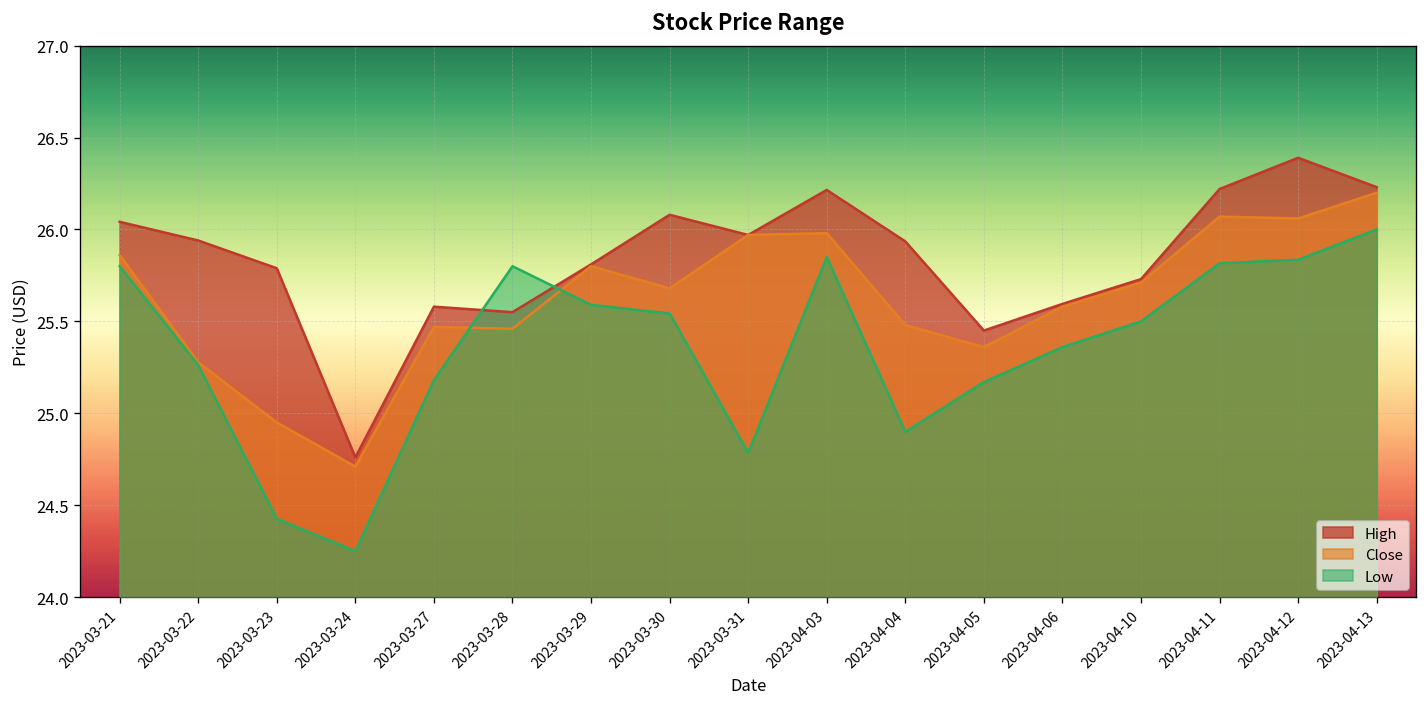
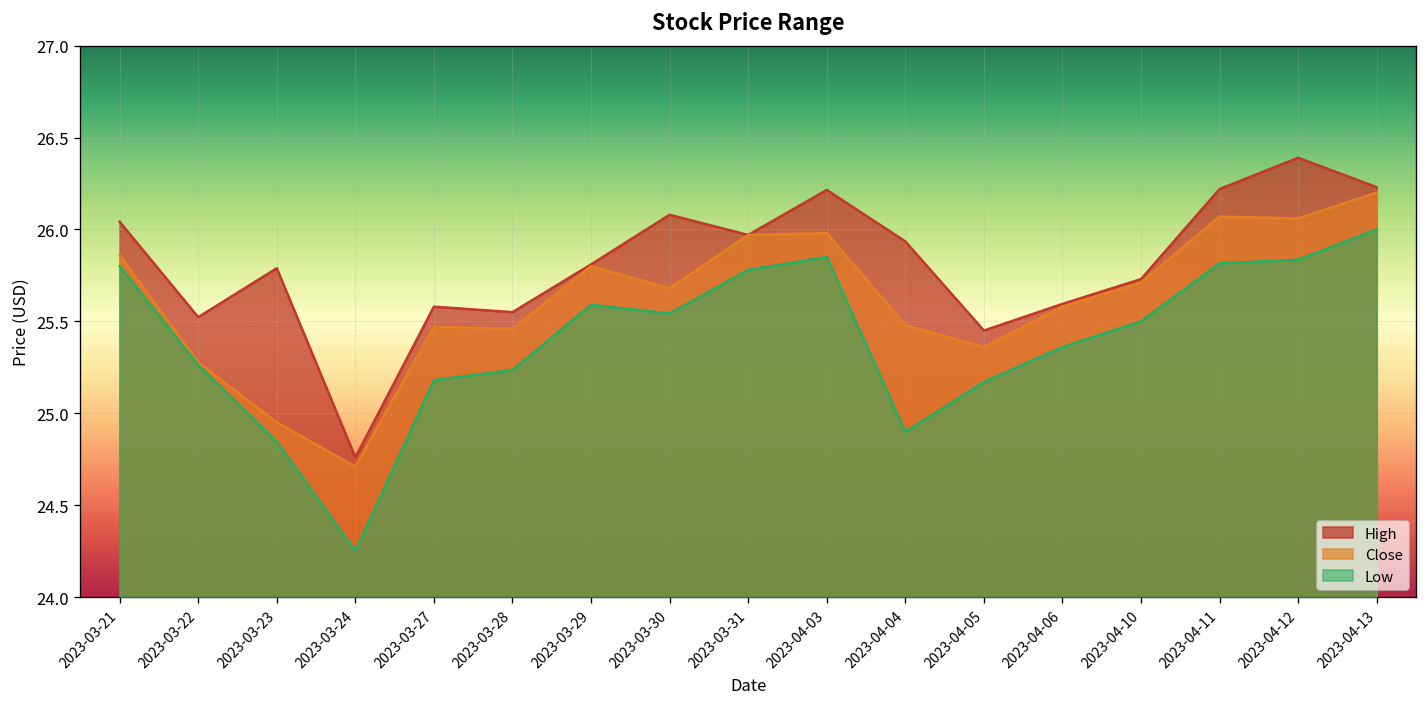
High, 2023-03-22: 25.94 -> 25.52
Low, 2023-03-23: 24.43 -> 24.84
Low, 2023-03-28: 25.80 -> 25.24
Low, 2023-03-31: 24.78 -> 25.78
